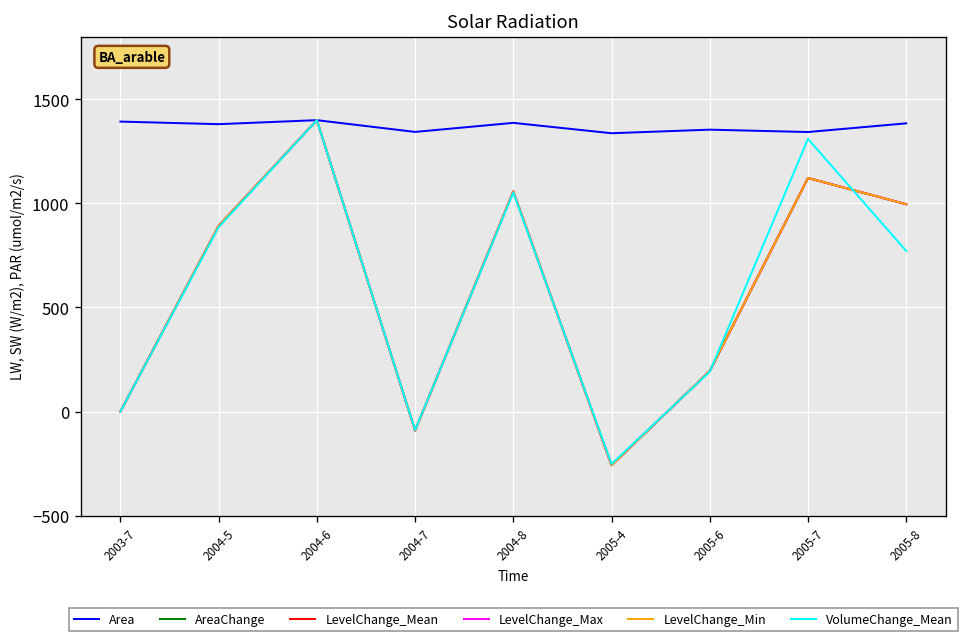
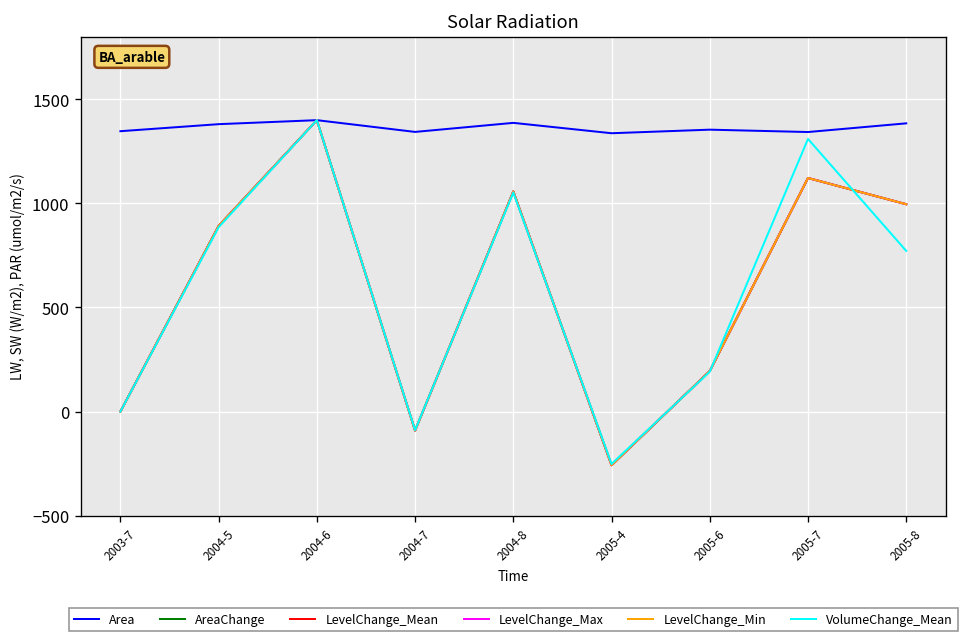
Area, 2003-7: 1390 -> 1350
